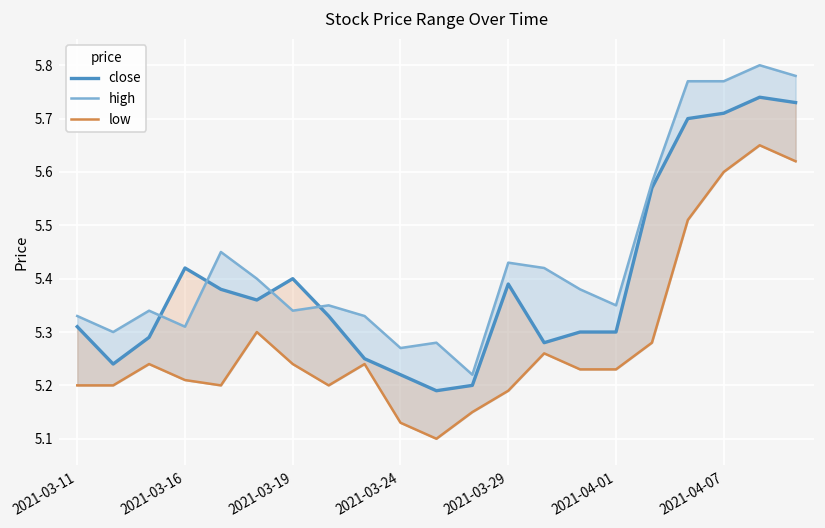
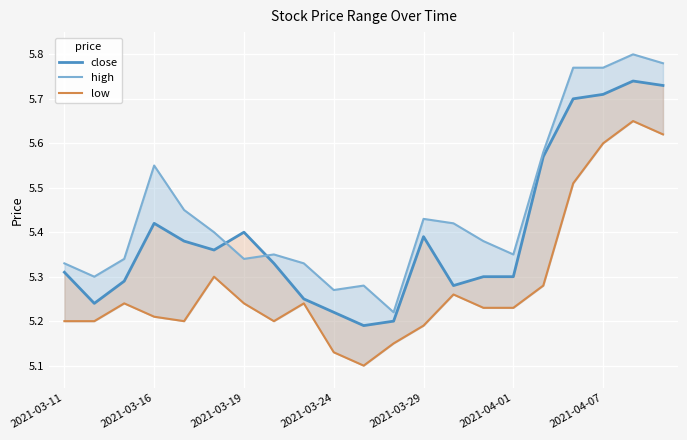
high, 2021-03-16: 5.31 -> 5.55
